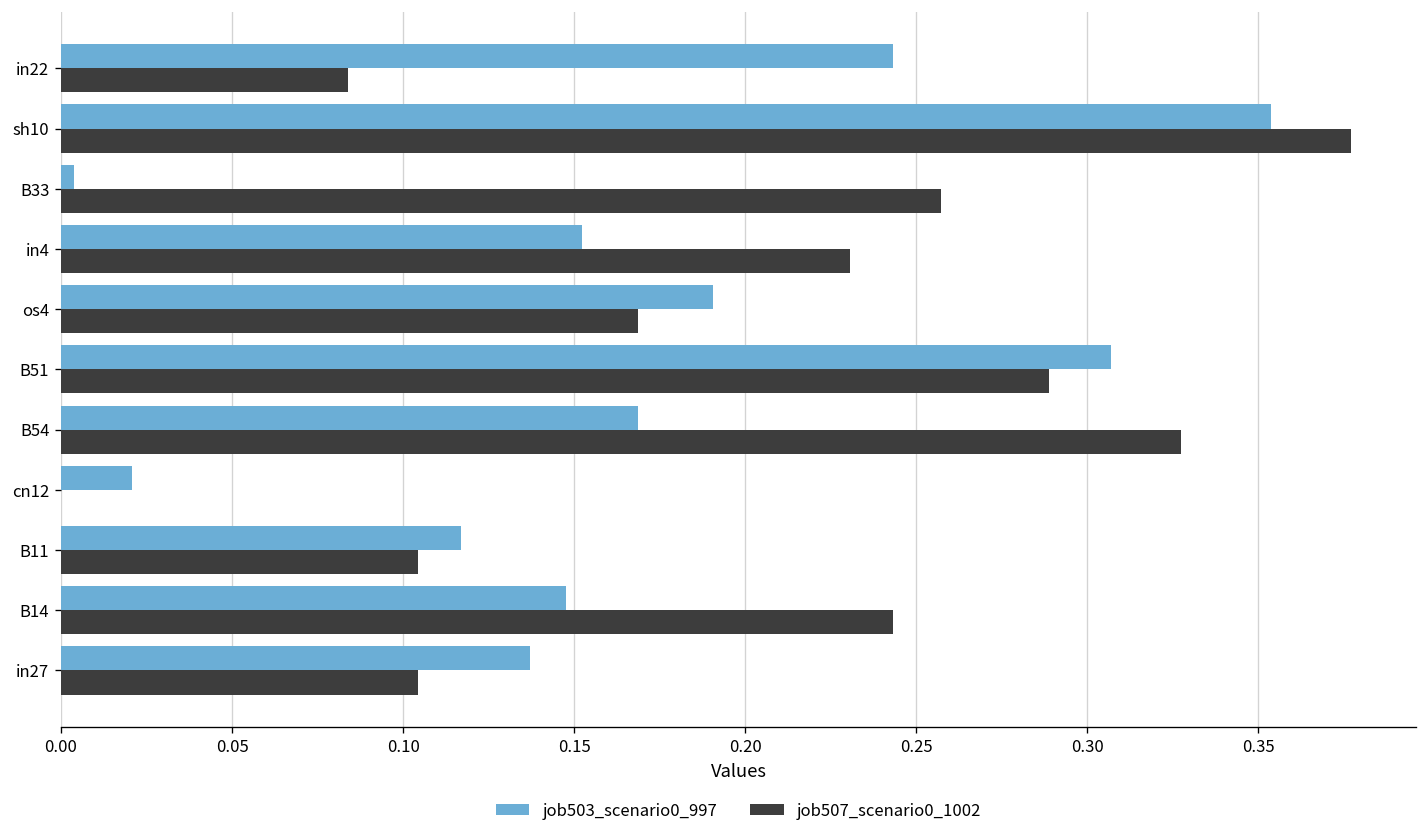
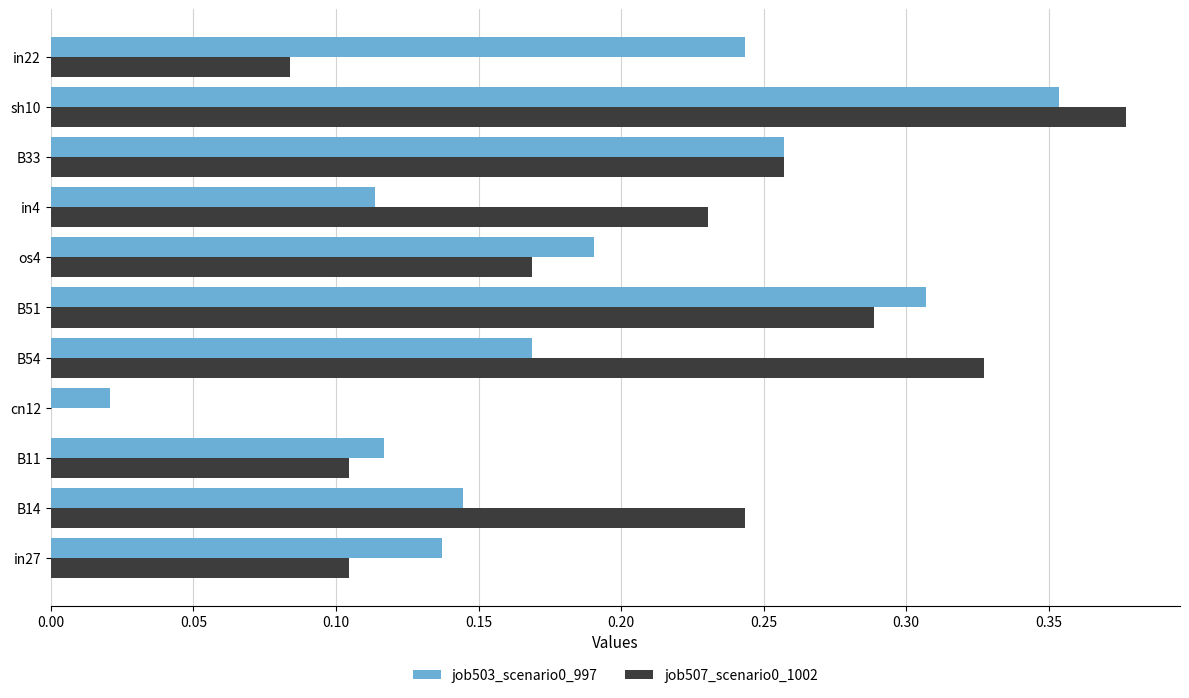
job503_scenario0_997, B33: 0.004 -> 0.257
job503_scenario0_997, in4: 0.152 -> 0.114
job503_scenario0_997, B14: 0.148 -> 0.145
